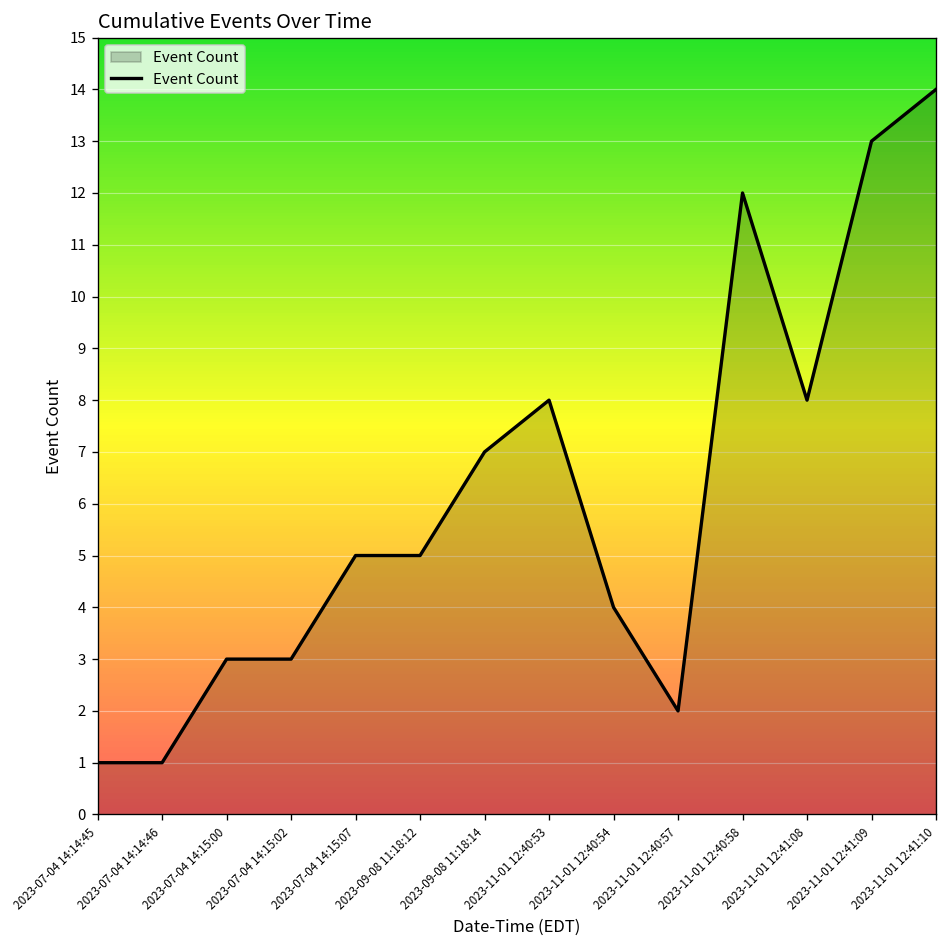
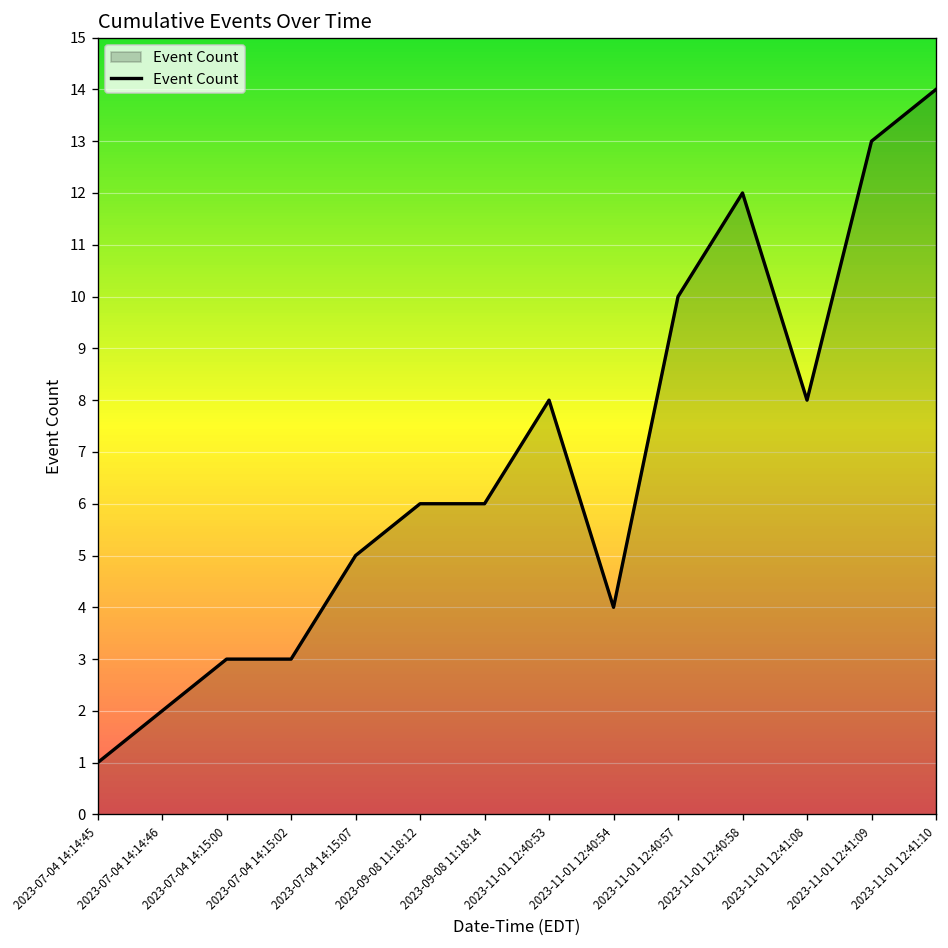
2023-07-04 14:14:46: 1 -> 2
2023-09-08 11:18:12: 5 -> 6
2023-09-08 11:18:14: 7 -> 6
2023-11-01 12:40:57: 2 -> 10
